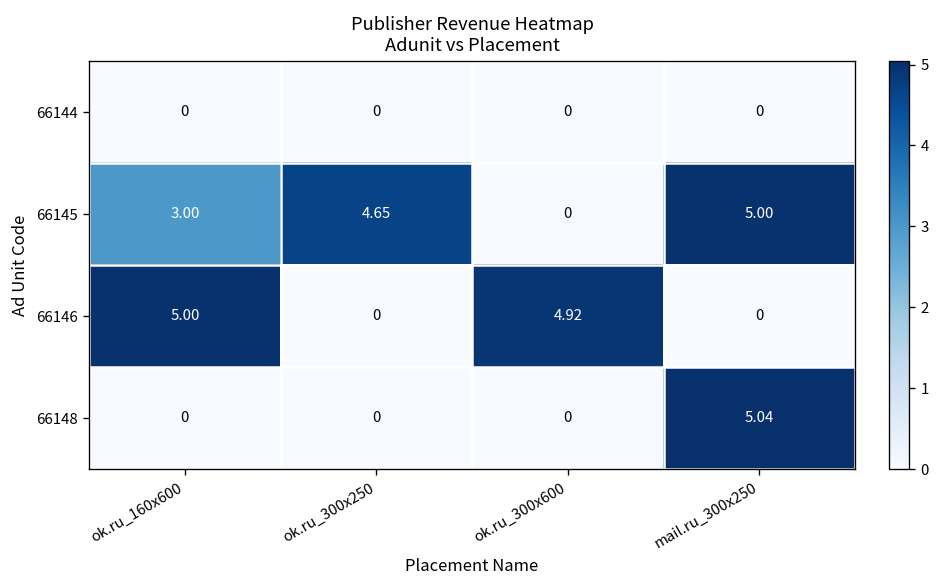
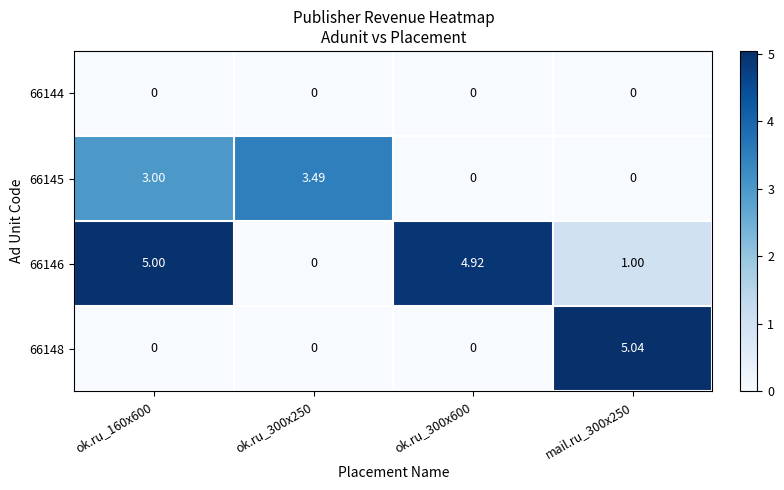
66145, ok.ru_300x250: 4.65 -> 3.49
66145, mail.ru_300x250: 5.00 -> 0
66146, mail.ru_300x250: 0 -> 1.00
